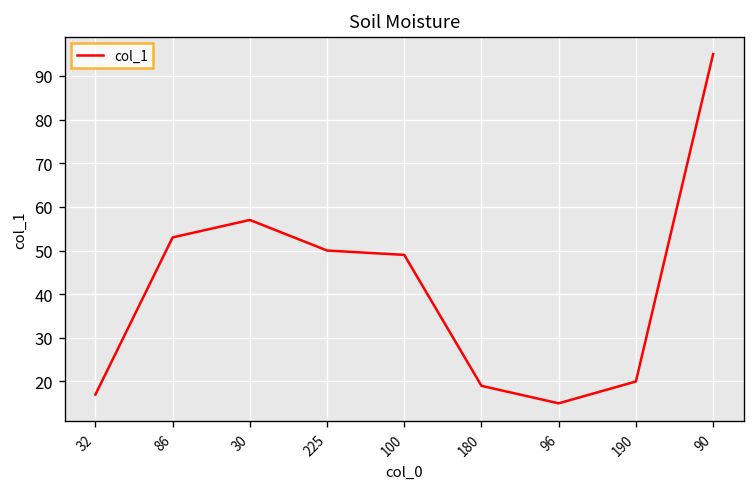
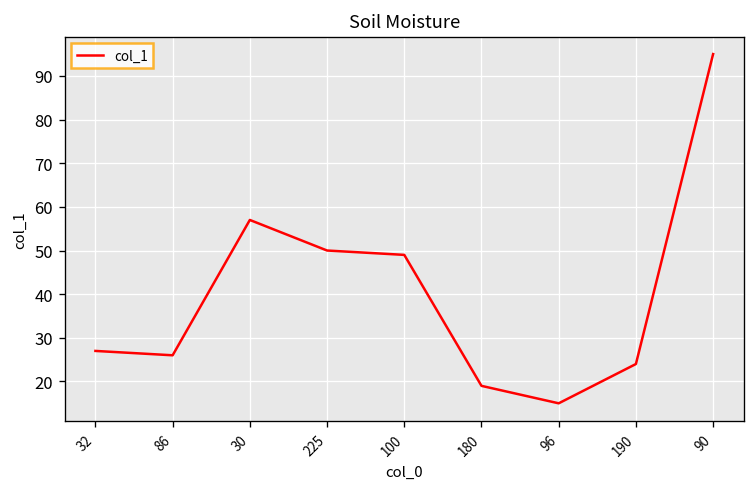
32: 17 -> 27
86: 53 -> 26
190: 20 -> 24
